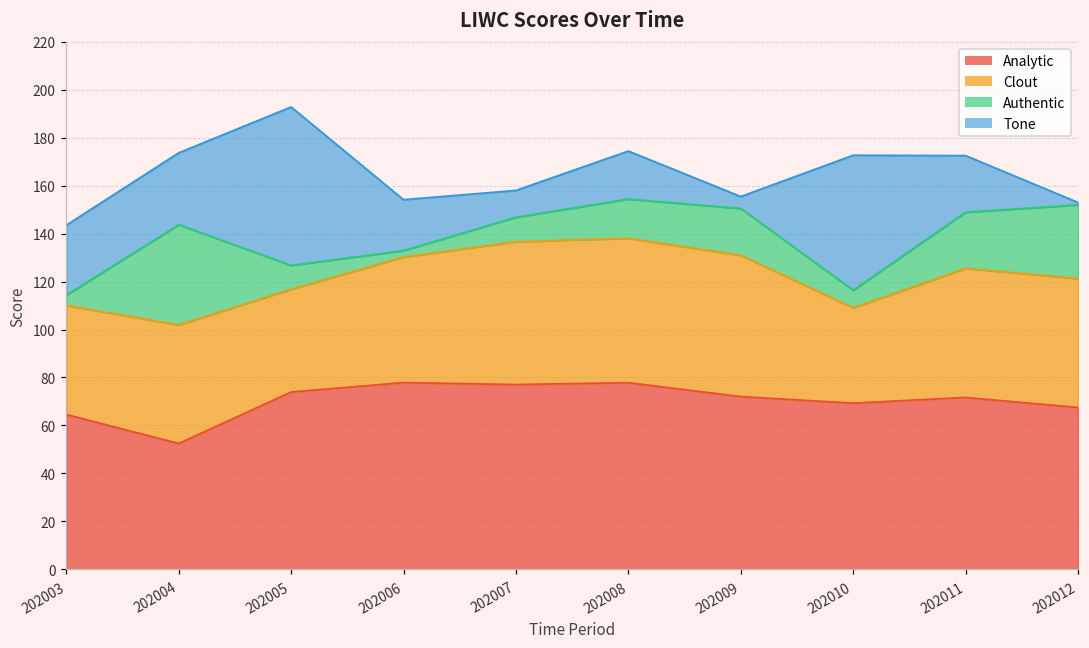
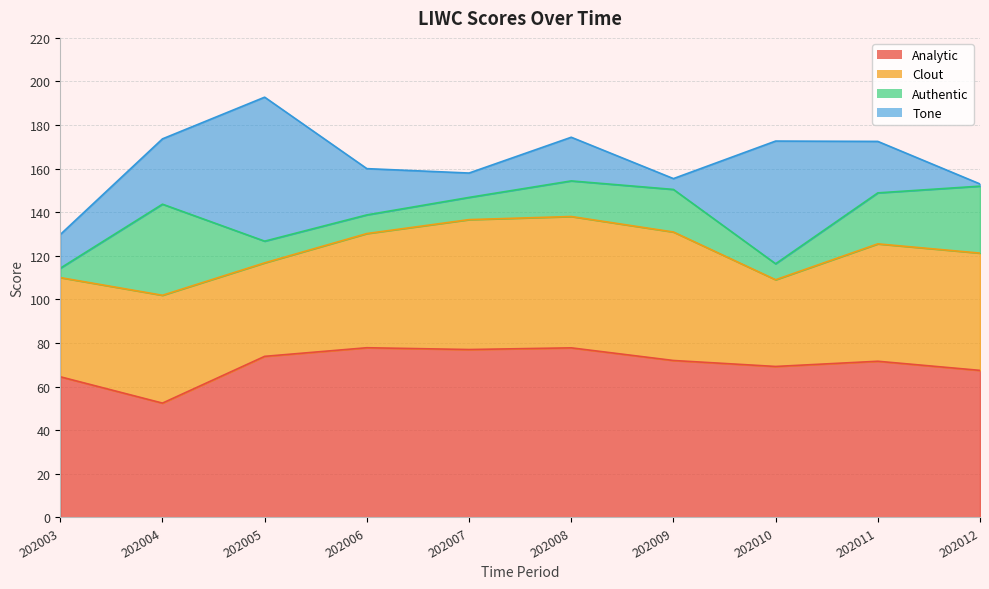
Tone, 202003: 29 -> 15
Authentic, 202006: 3 -> 9
